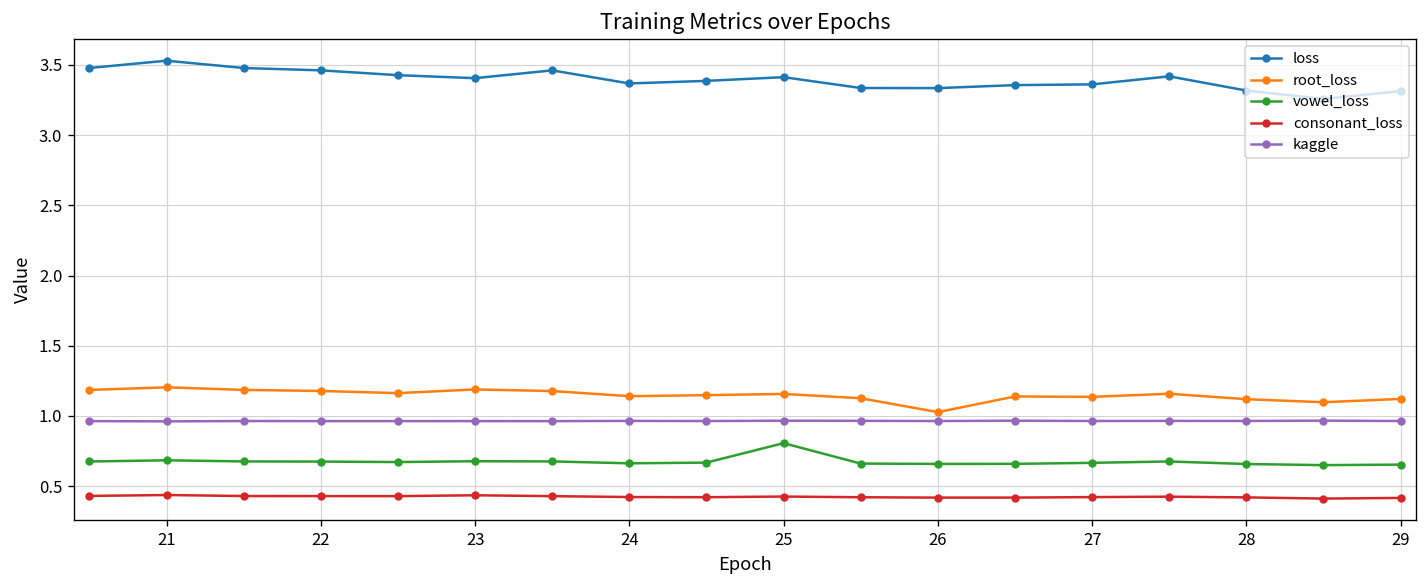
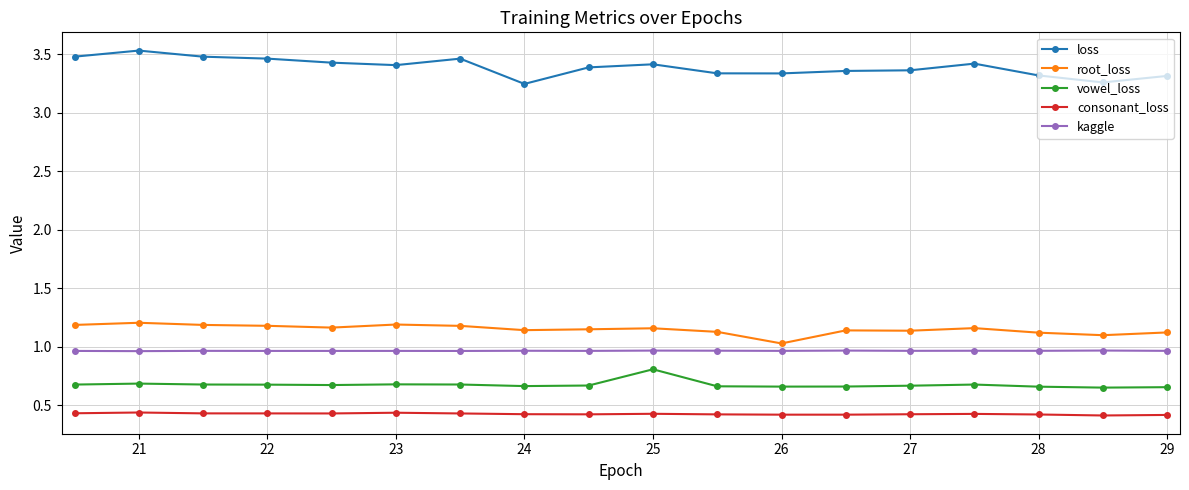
loss, 24: 3.37 -> 3.24
